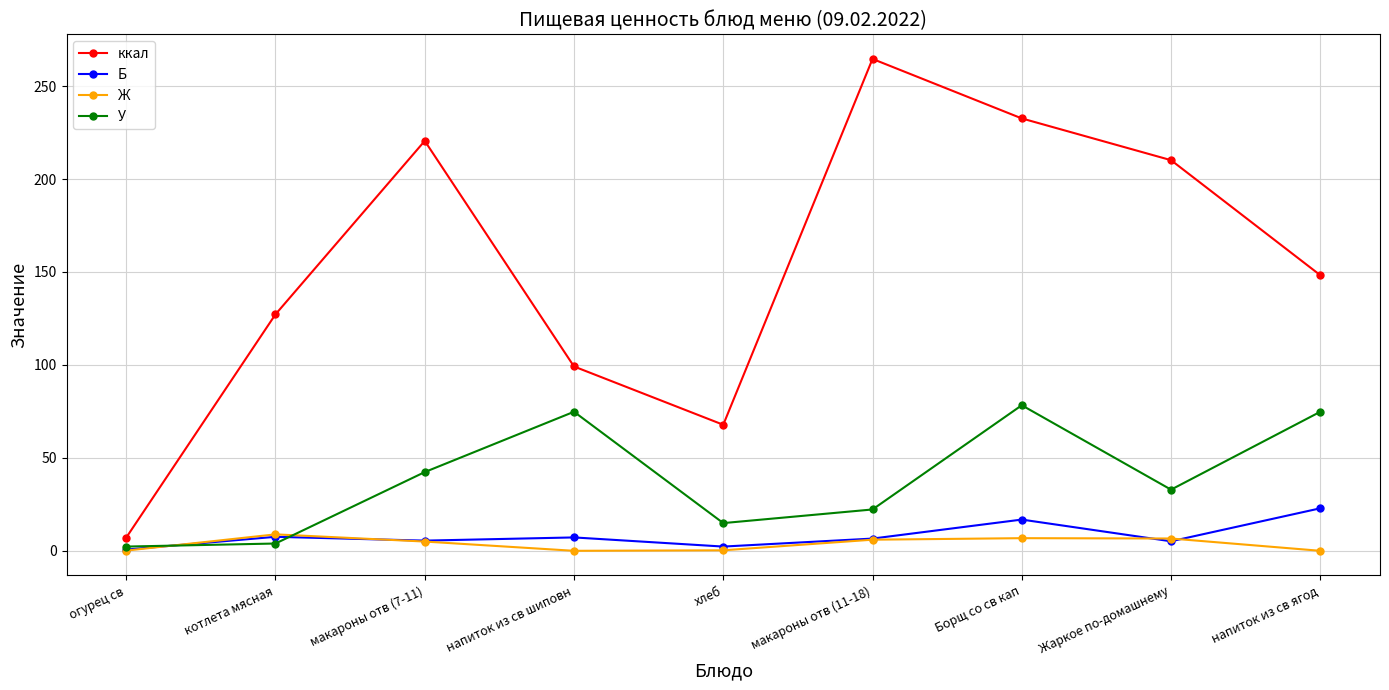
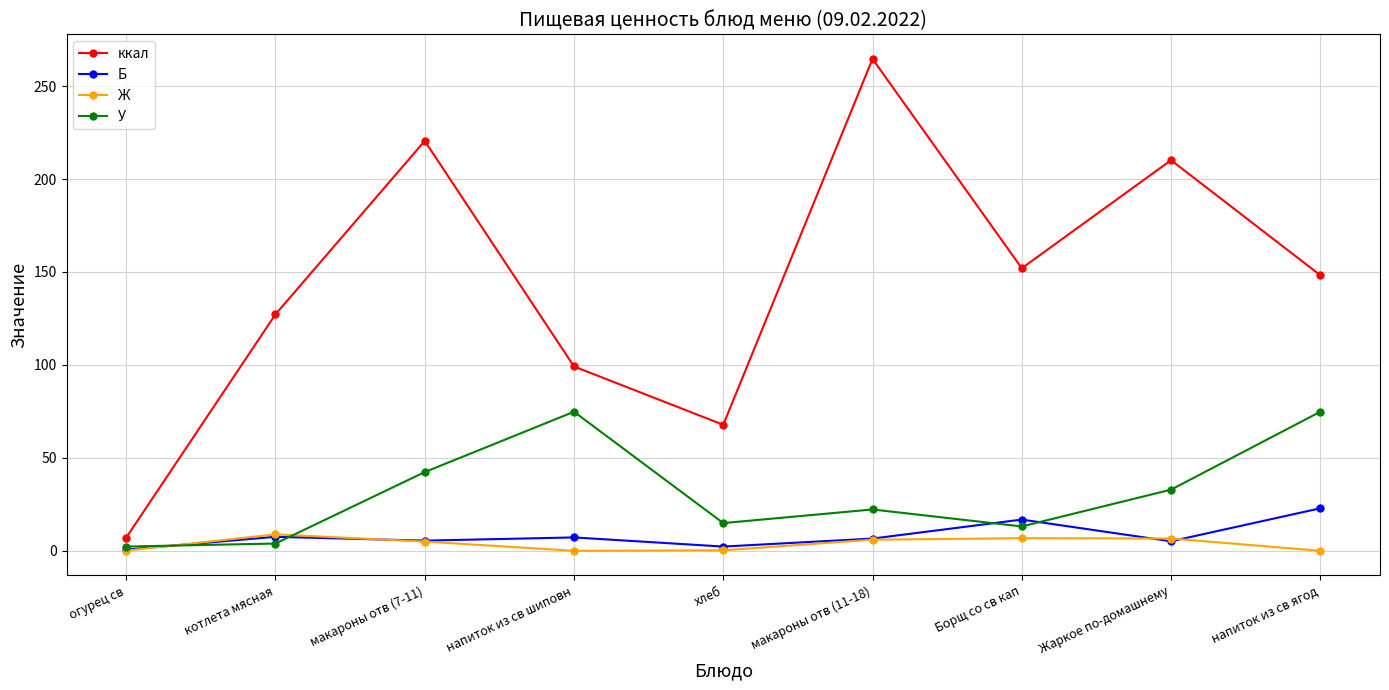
ккал, Борщ со св кап: 233 -> 152
У, Борщ со св кап: 78 -> 13
